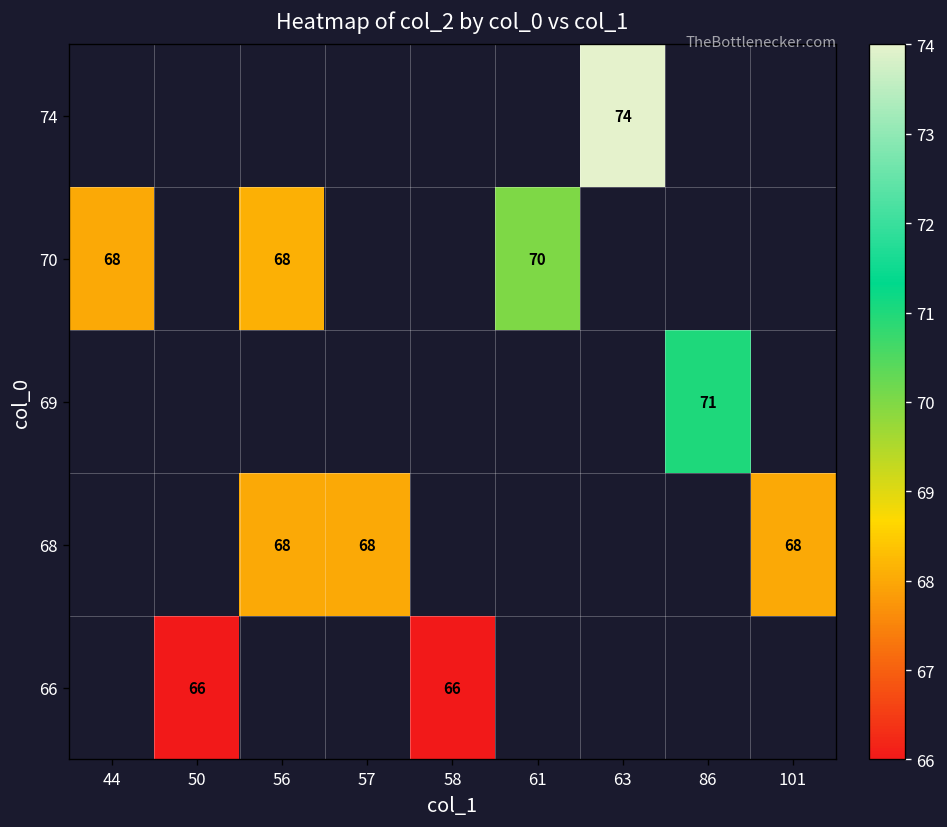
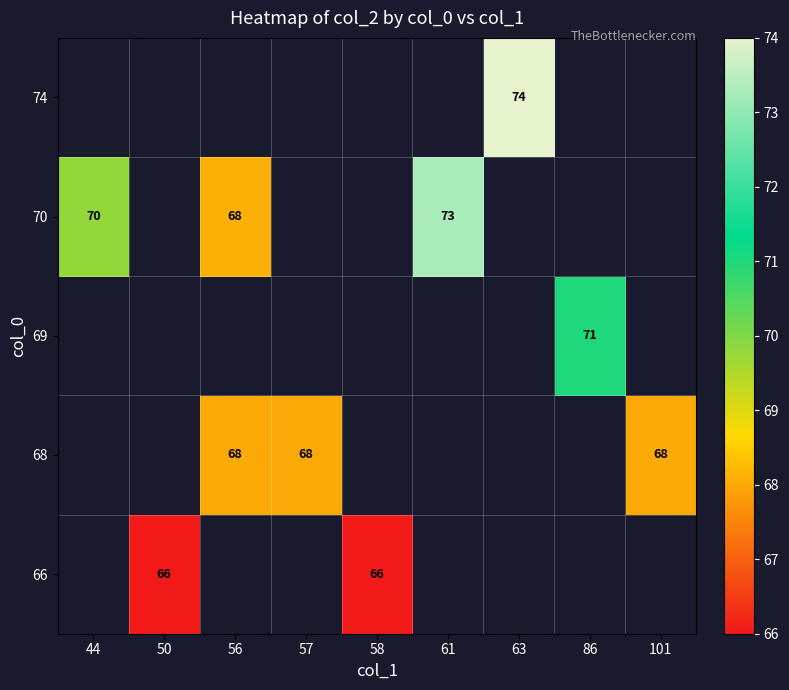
70, 44: 68 -> 70
70, 61: 70 -> 73
